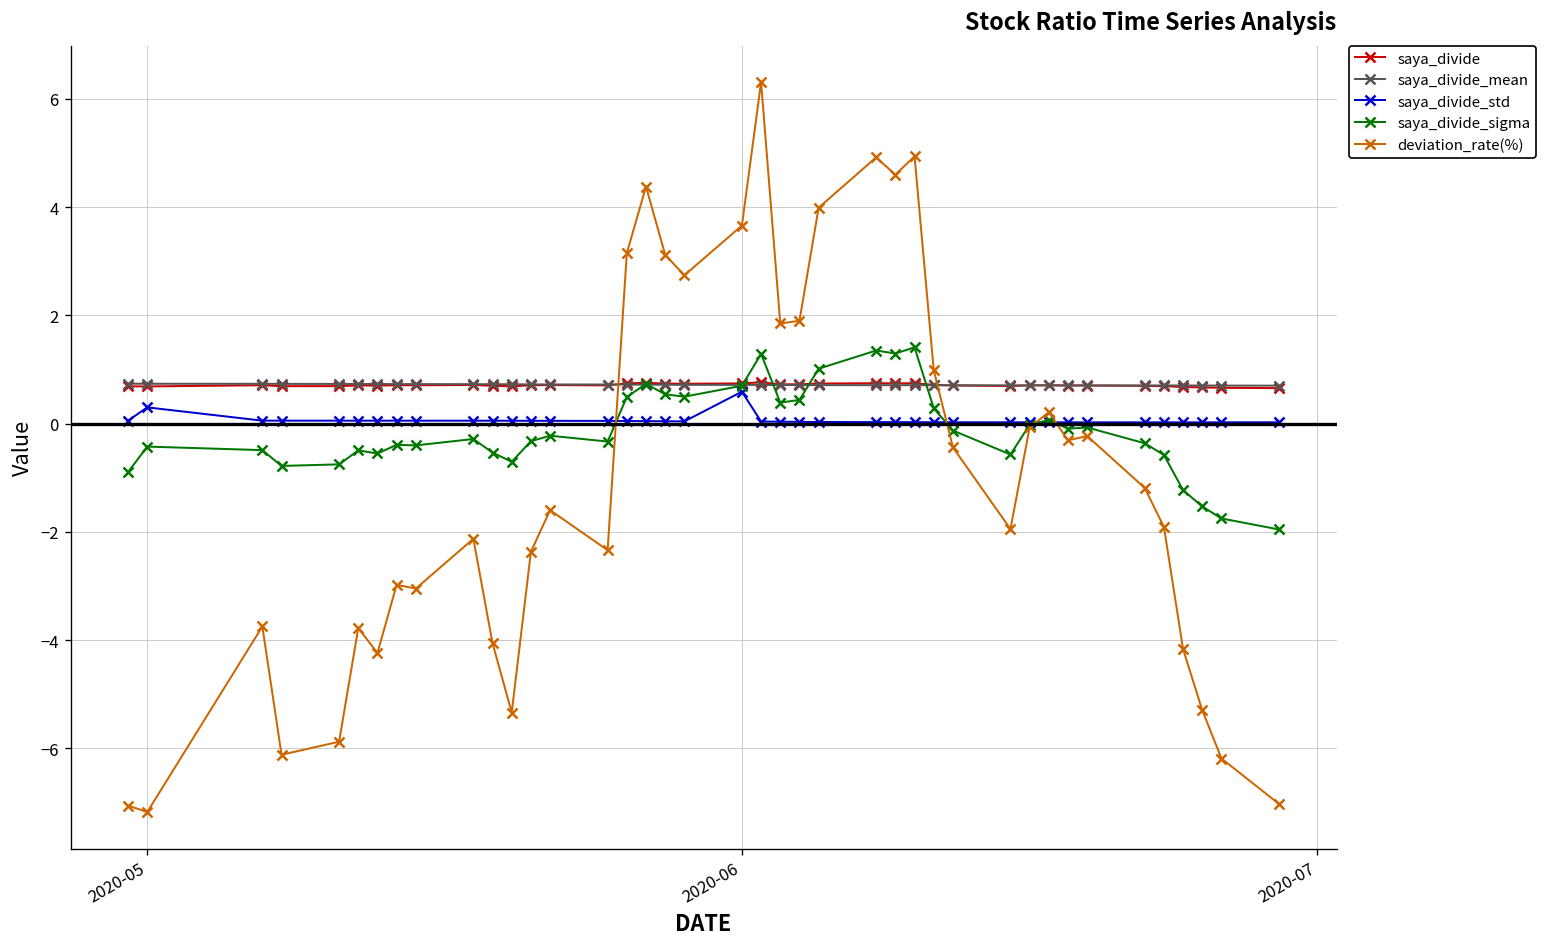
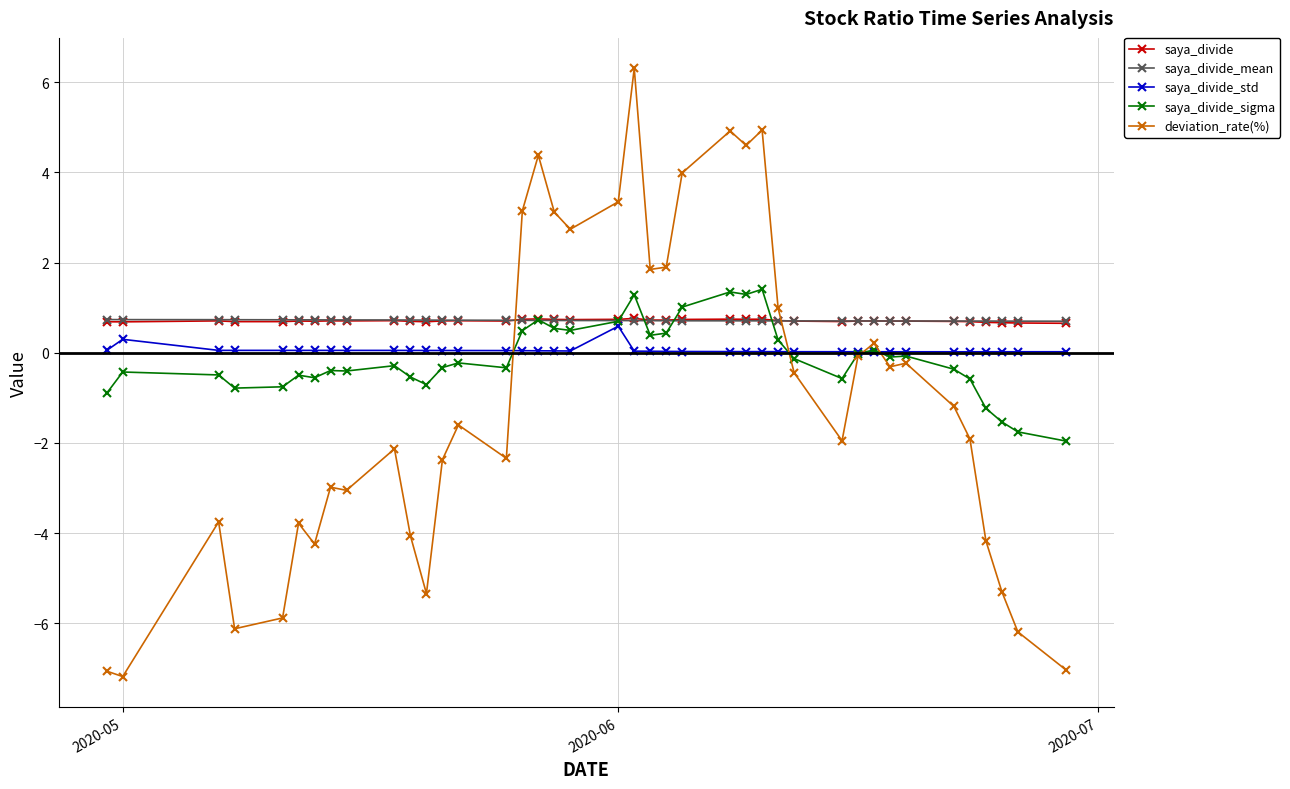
deviation_rate(%), 2020-06: 3.7 -> 3.4
